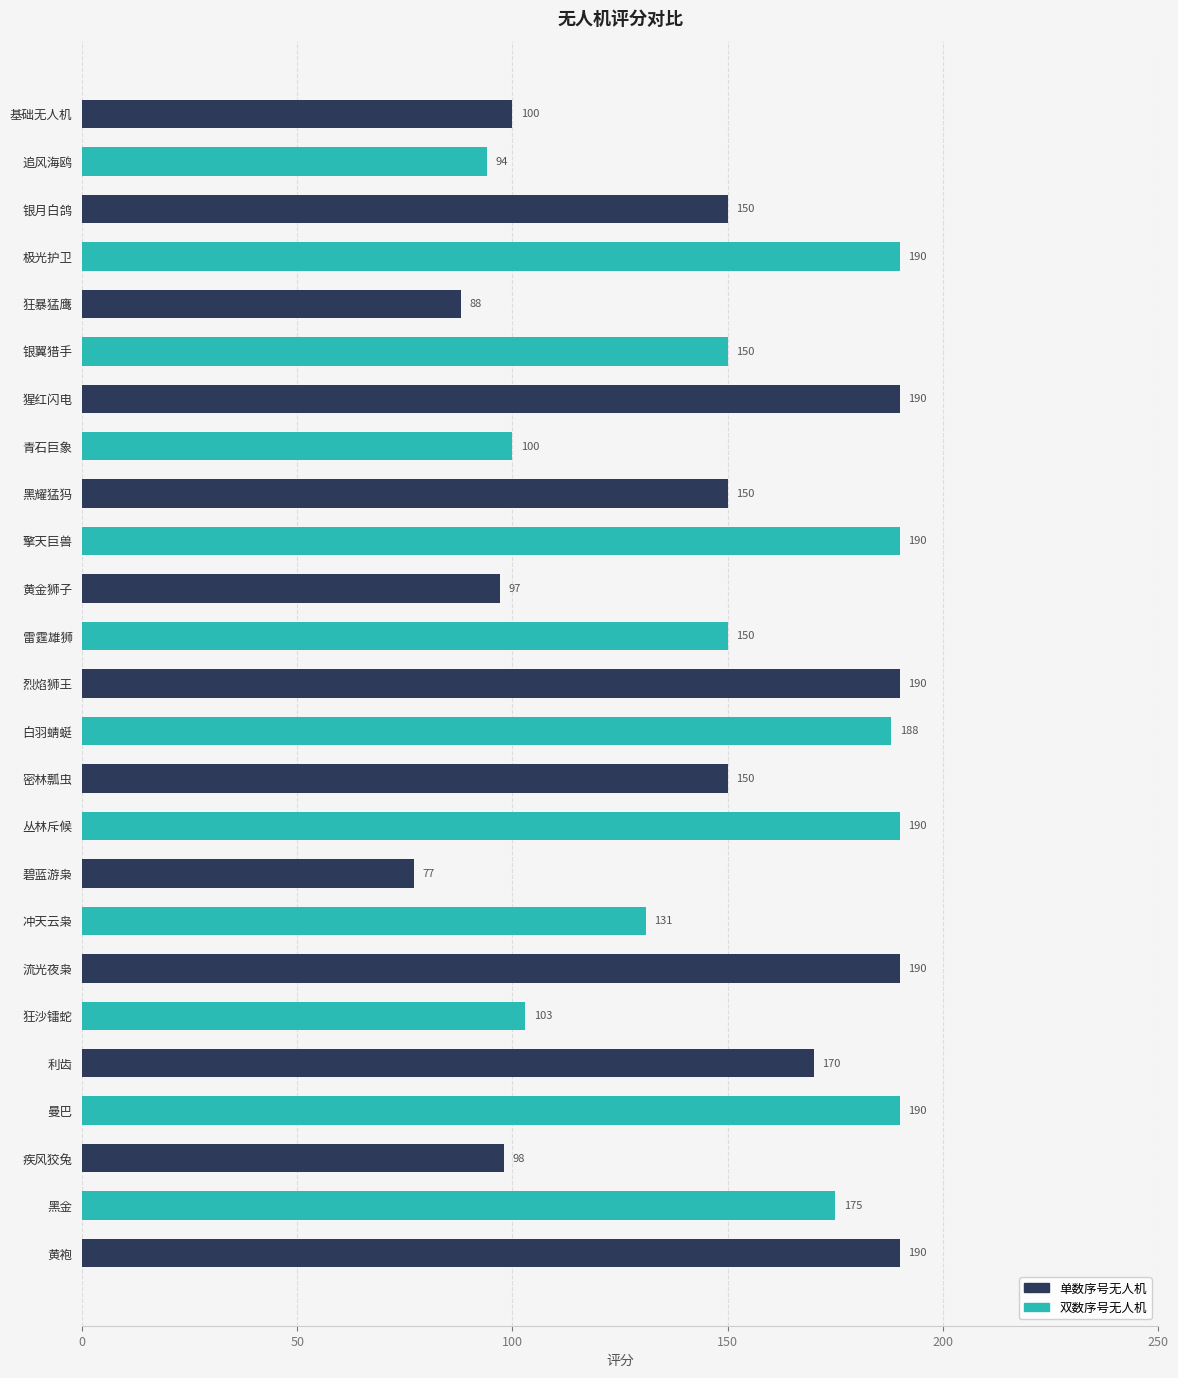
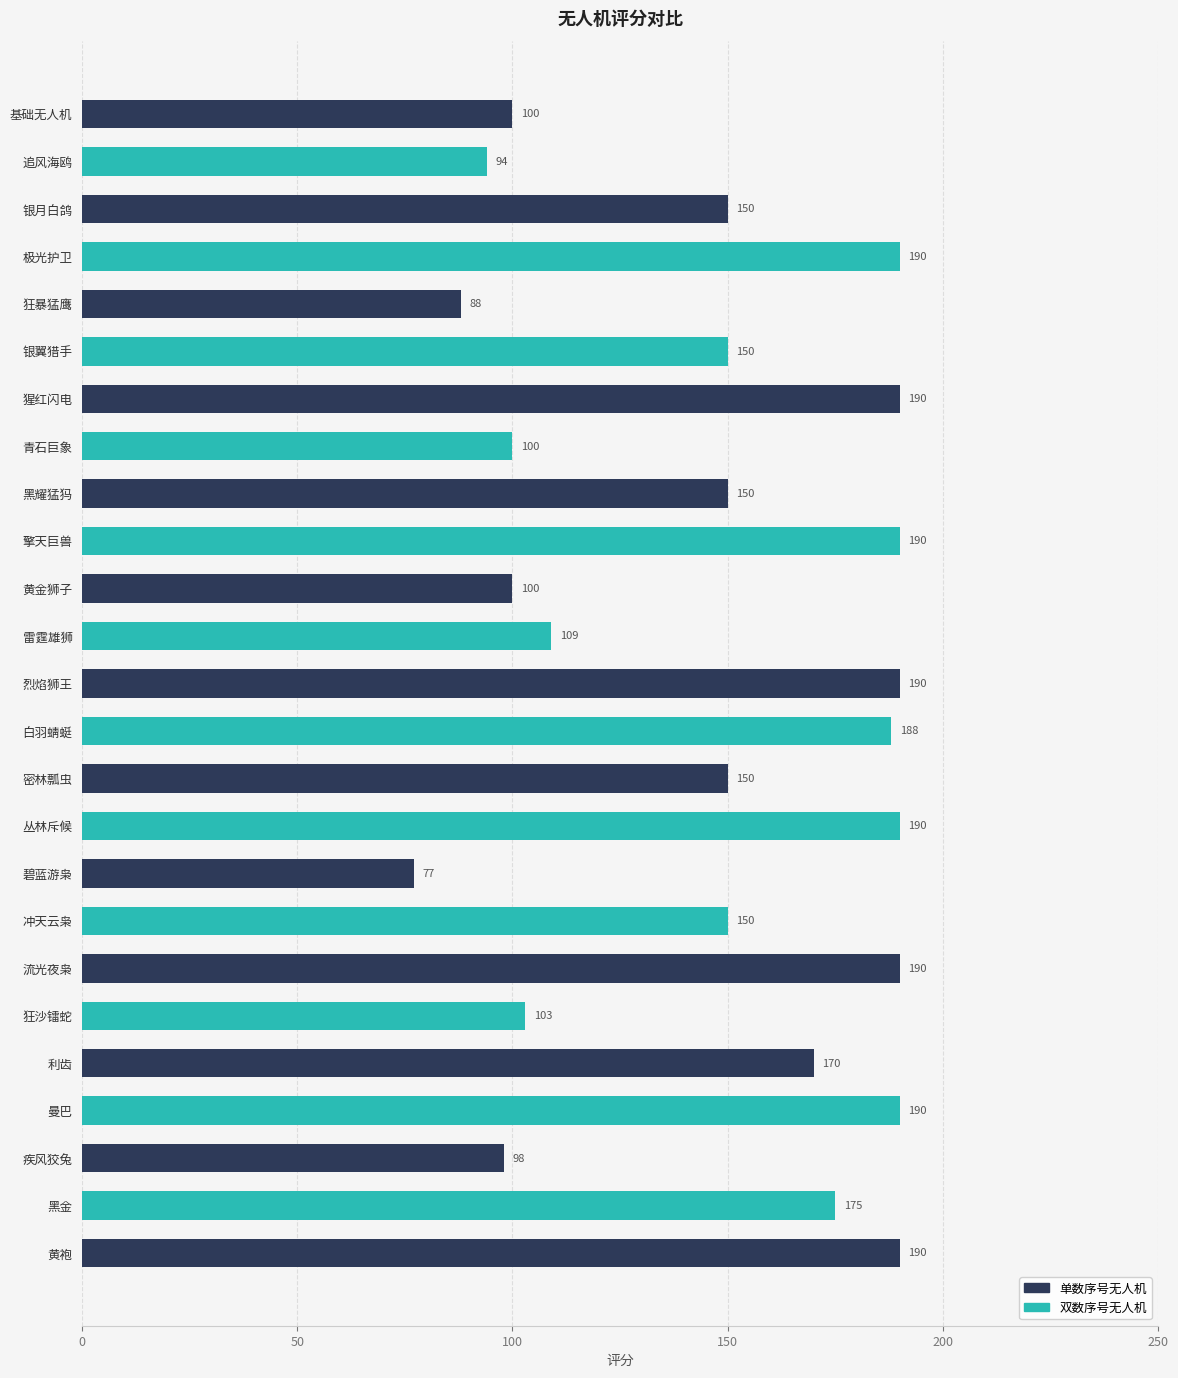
黄金狮子: 97 -> 100
雷霆雄狮: 150 -> 109
冲天云枭: 131 -> 150
